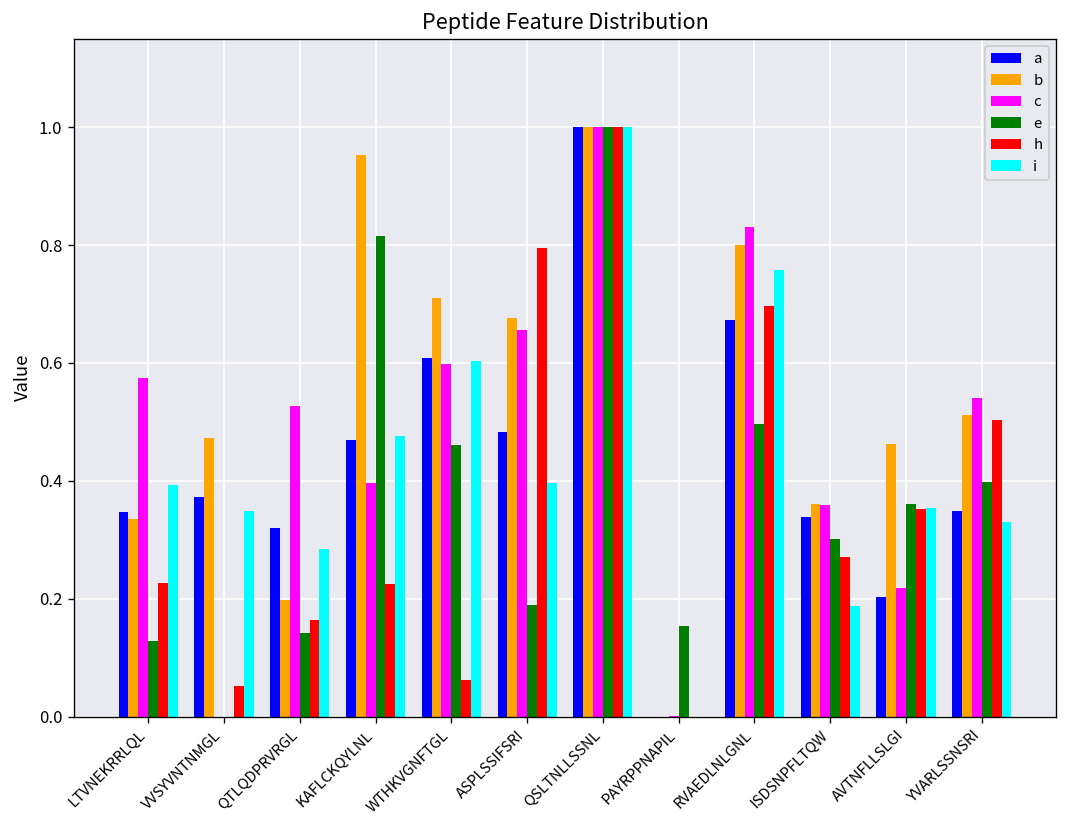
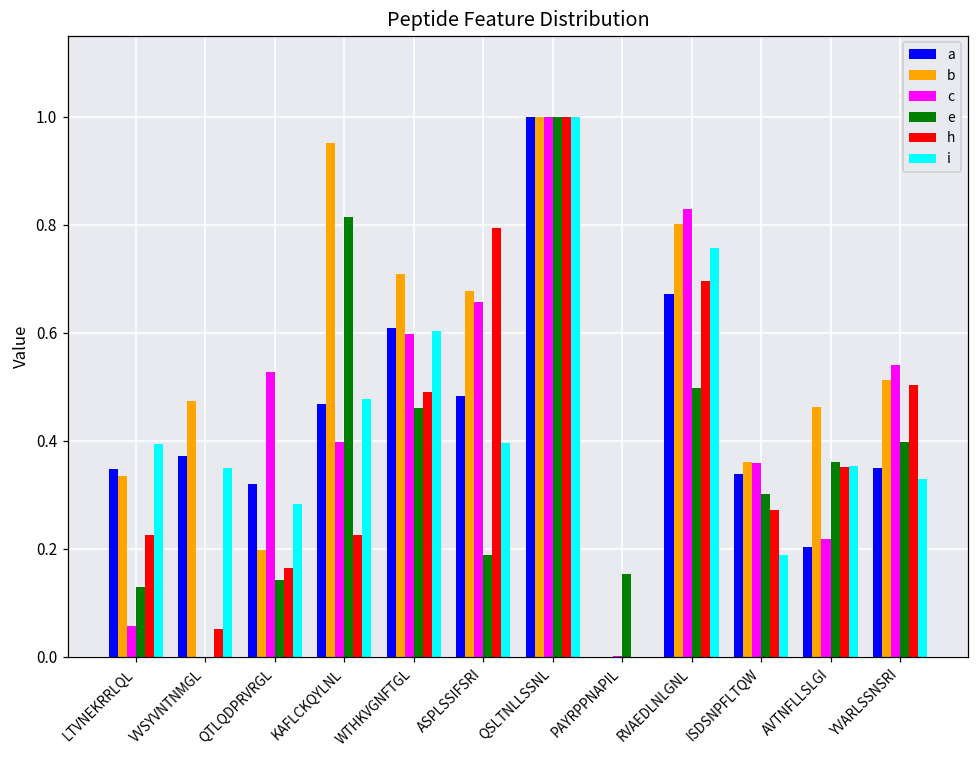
c, LTVNEKRRLQL: 0.57 -> 0.06
h, WTHKVGNFTGL: 0.06 -> 0.49
